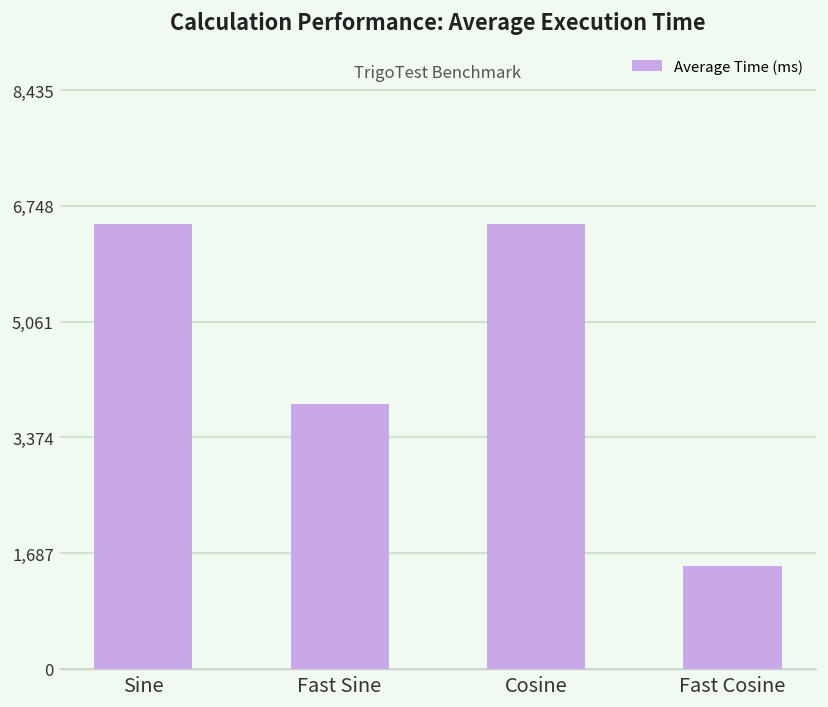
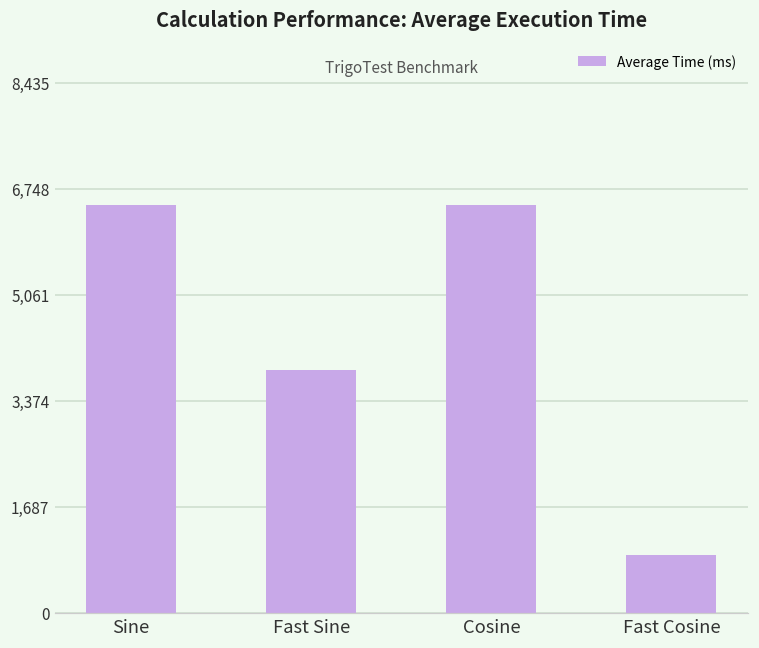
Fast Cosine: 1,500 -> 900
